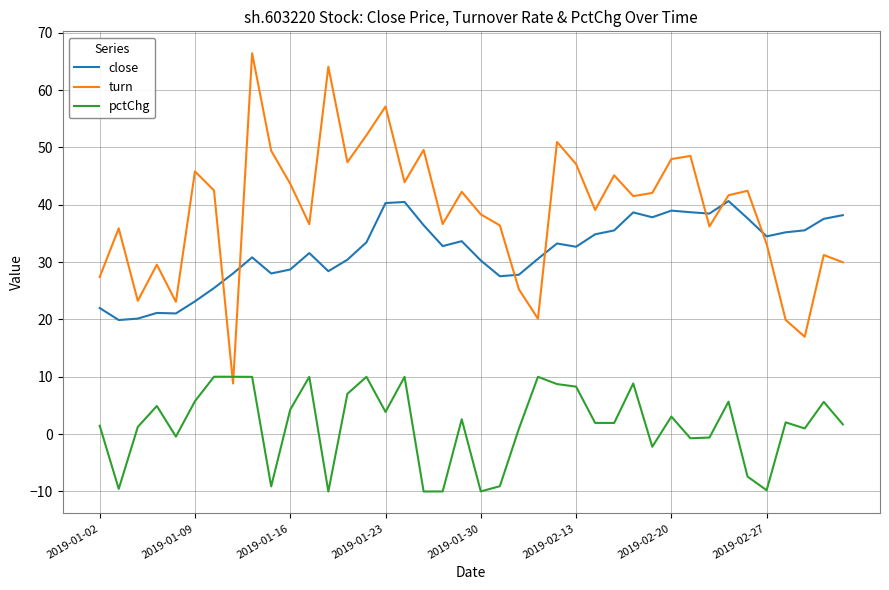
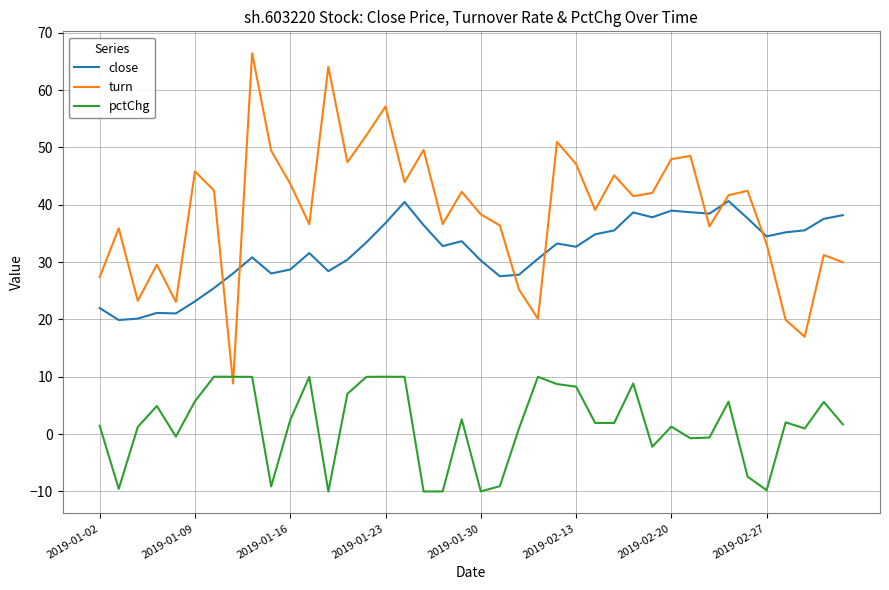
pctChg, 2019-01-16: 4 -> 2
close, 2019-01-23: 40 -> 37
pctChg, 2019-01-23: 4 -> 10
pctChg, 2019-02-20: 3 -> 1
